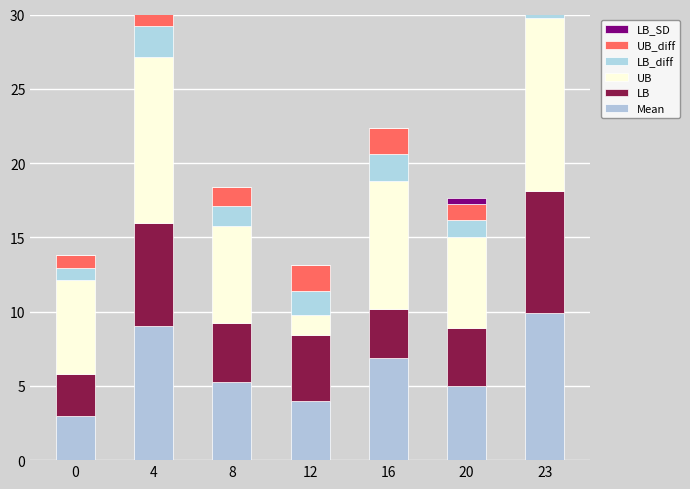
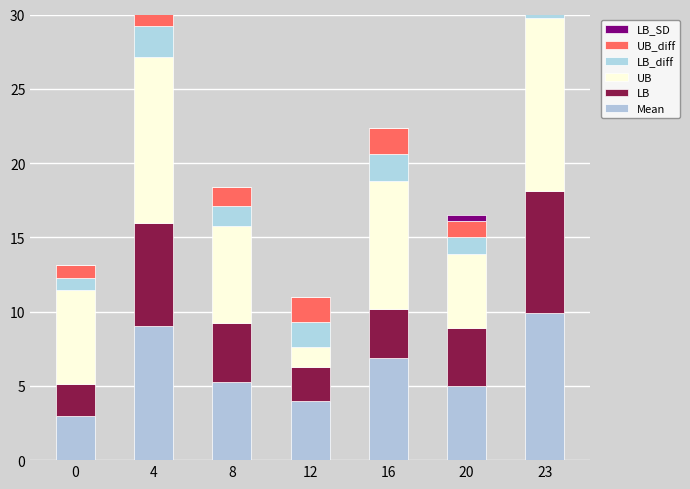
LB, 0: 2.8 -> 2.2
LB, 12: 4.4 -> 2.3
UB, 20: 6.1 -> 4.9
